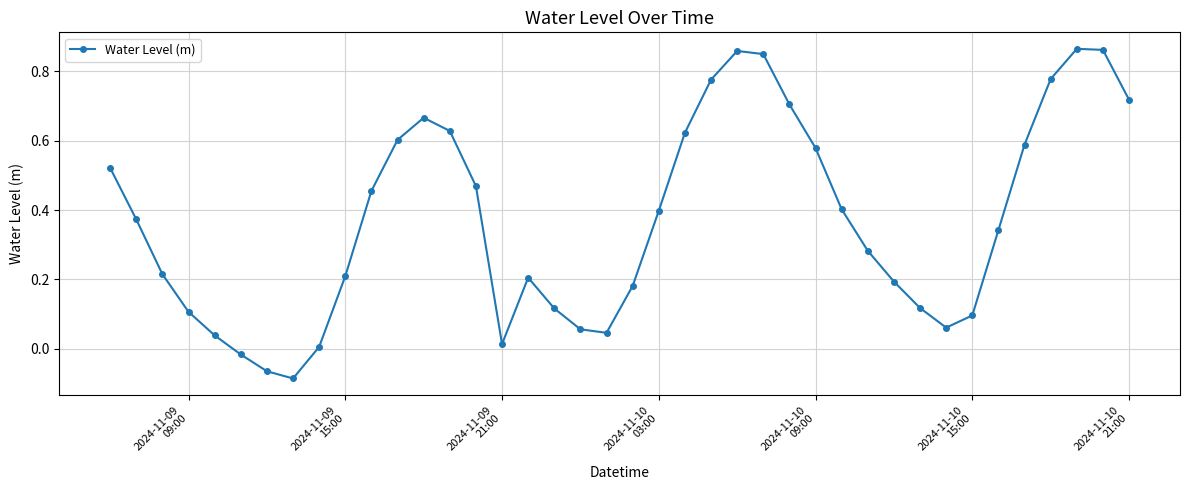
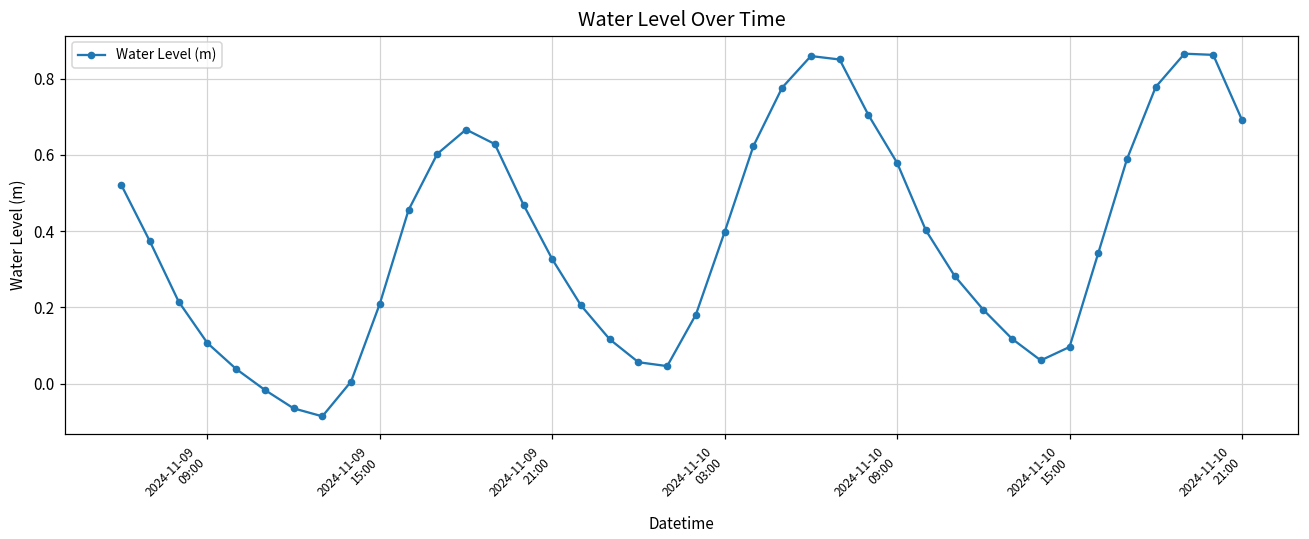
2024-11-09 21:00: 0.01 -> 0.33
2024-11-10 21:00: 0.72 -> 0.69
